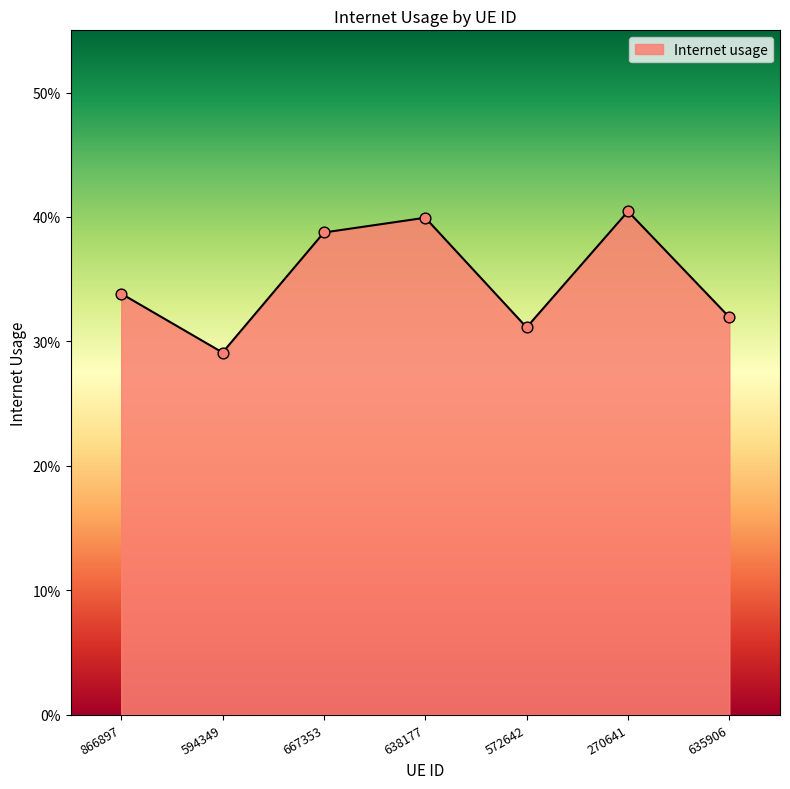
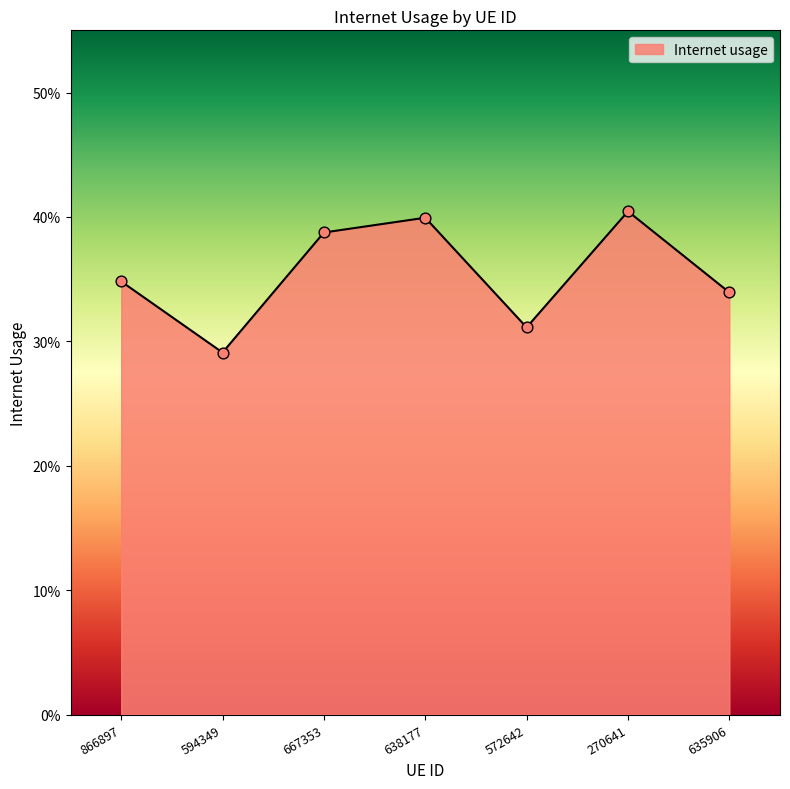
866897: 33.8% -> 34.8%
635906: 31.9% -> 33.9%
